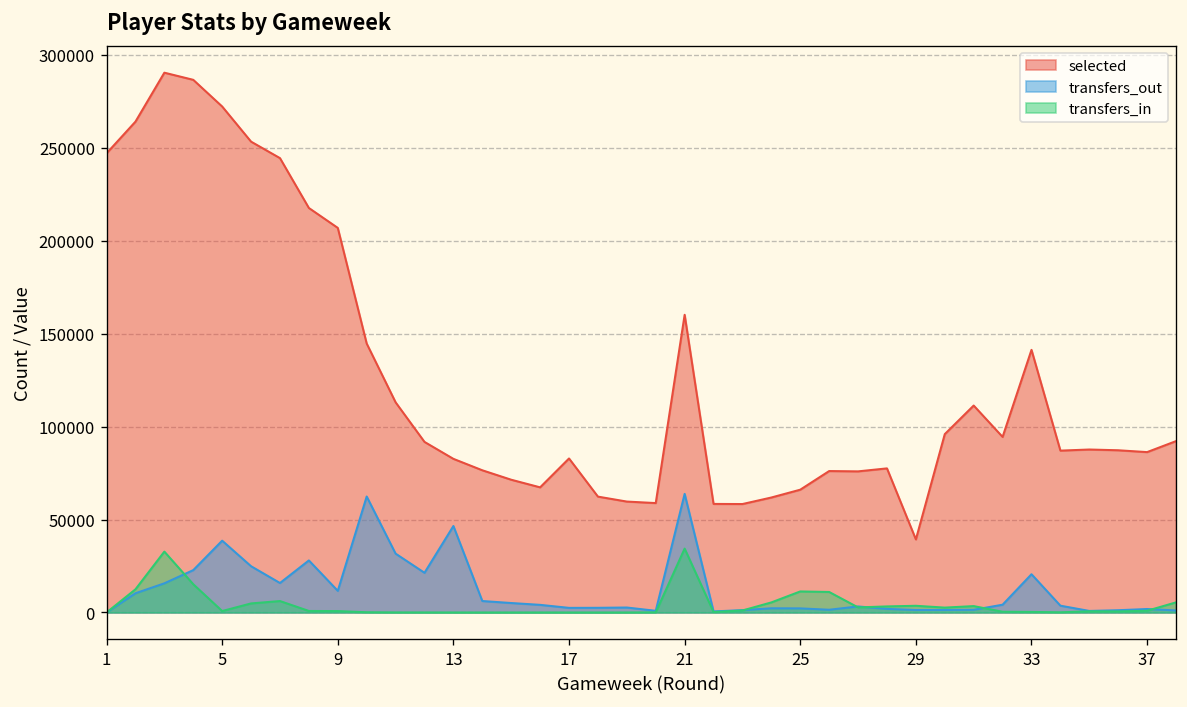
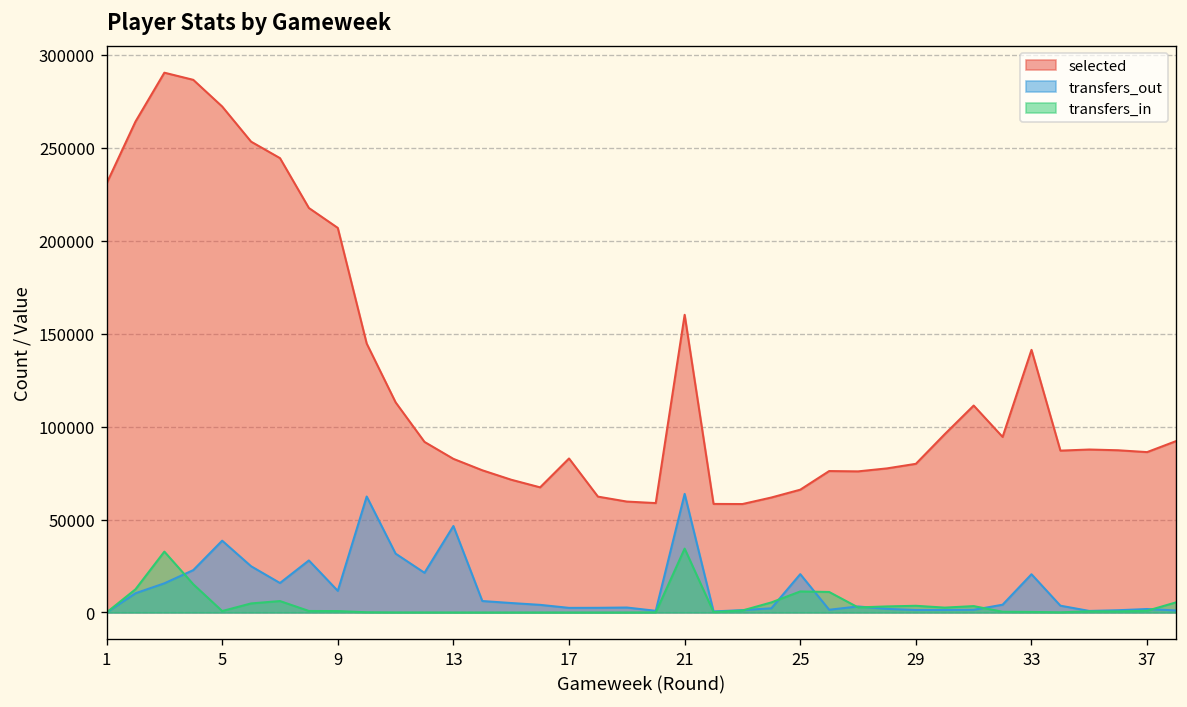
selected, 1: 247000 -> 231000
transfers_out, 25: 2000 -> 21000
selected, 29: 39000 -> 80000
